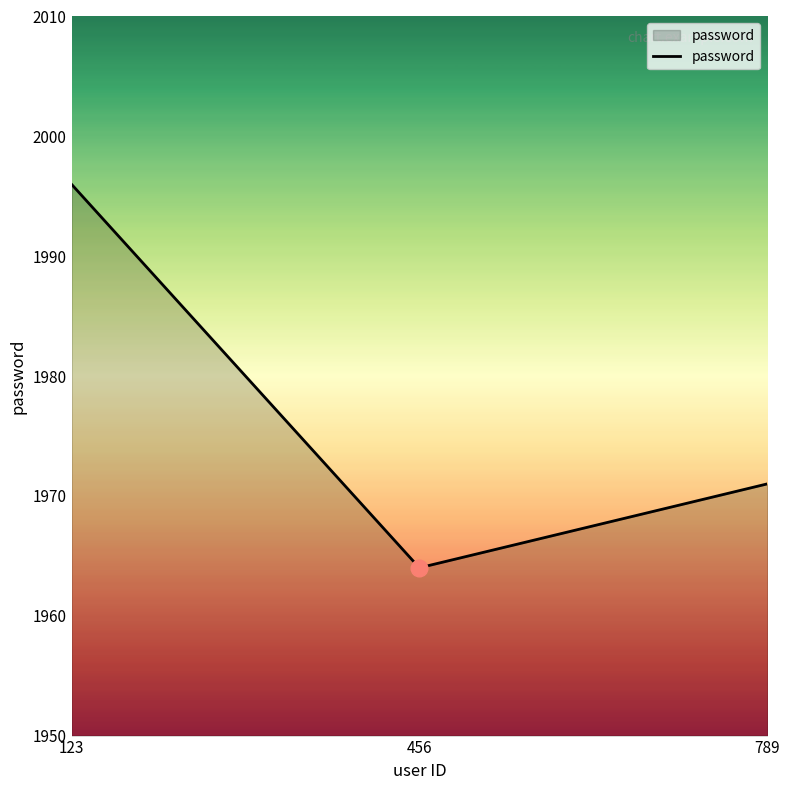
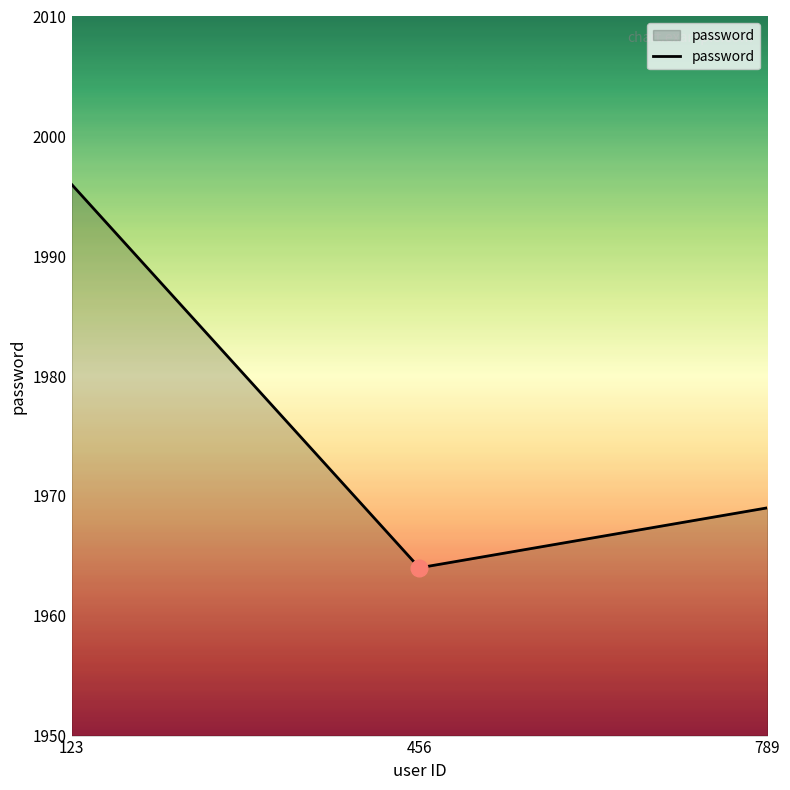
password, 789: 1971 -> 1969
